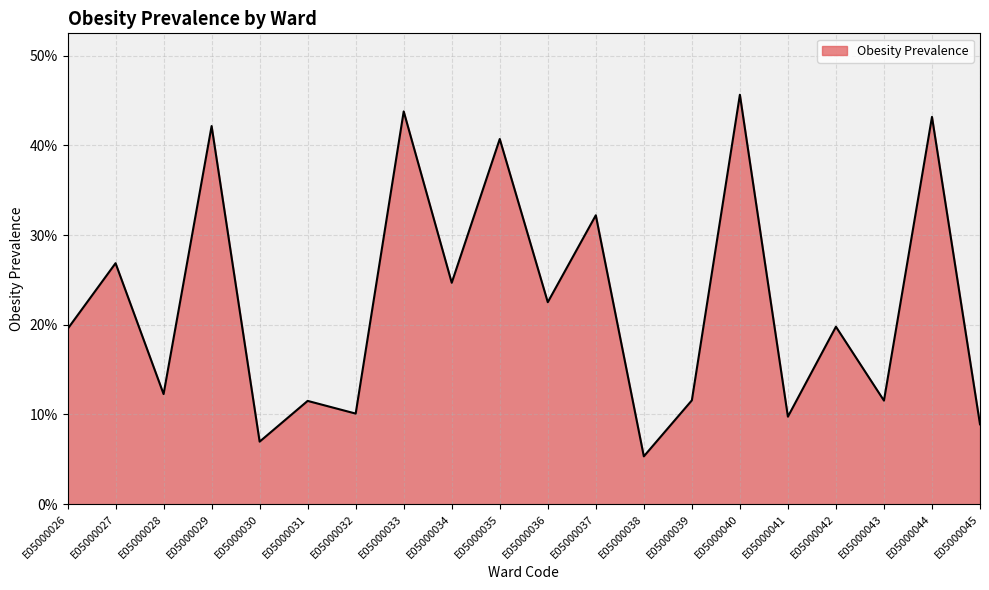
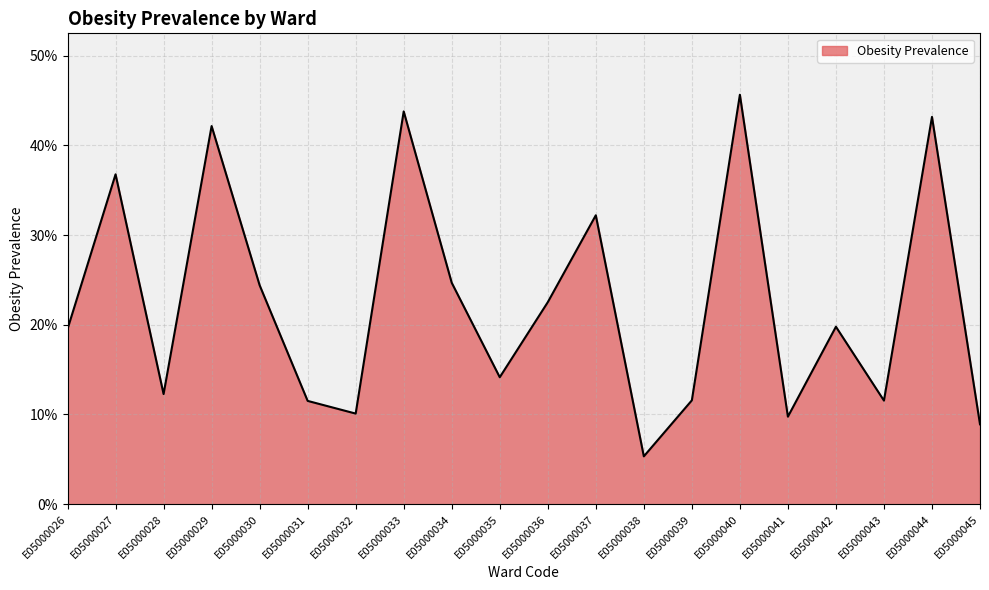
E05000027: 27% -> 37%
E05000030: 7% -> 24%
E05000035: 41% -> 14%
